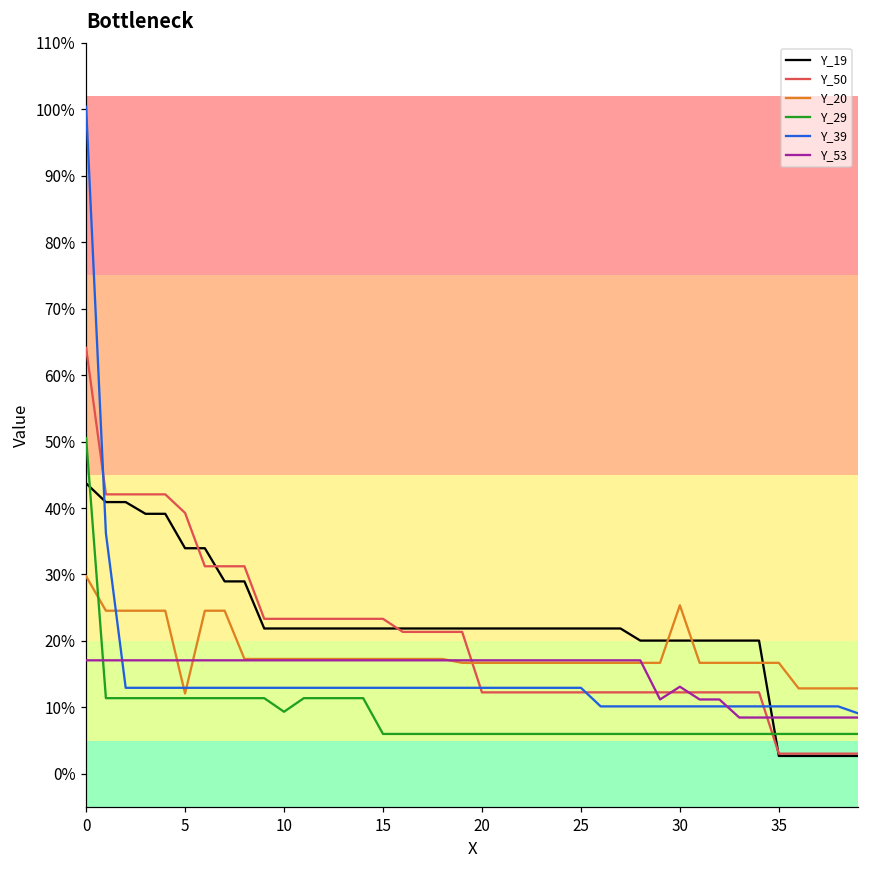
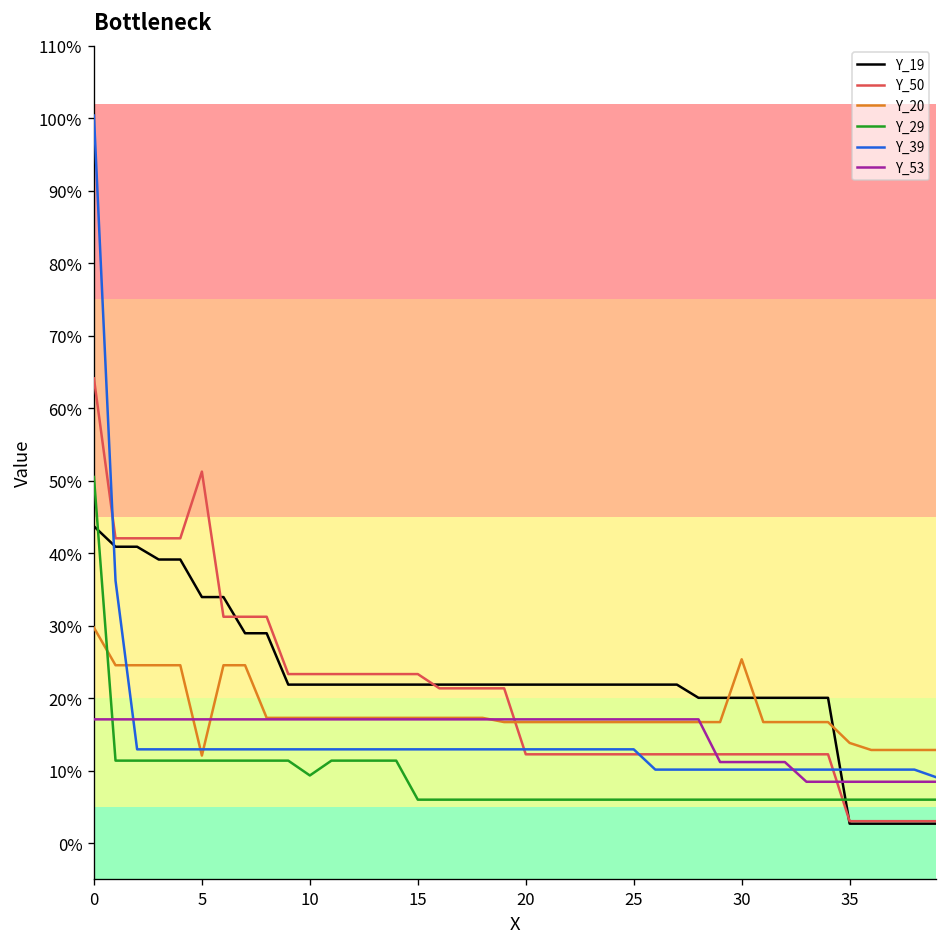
Y_50, 5: 39% -> 51%
Y_53, 30: 13% -> 11%
Y_20, 35: 17% -> 14%
